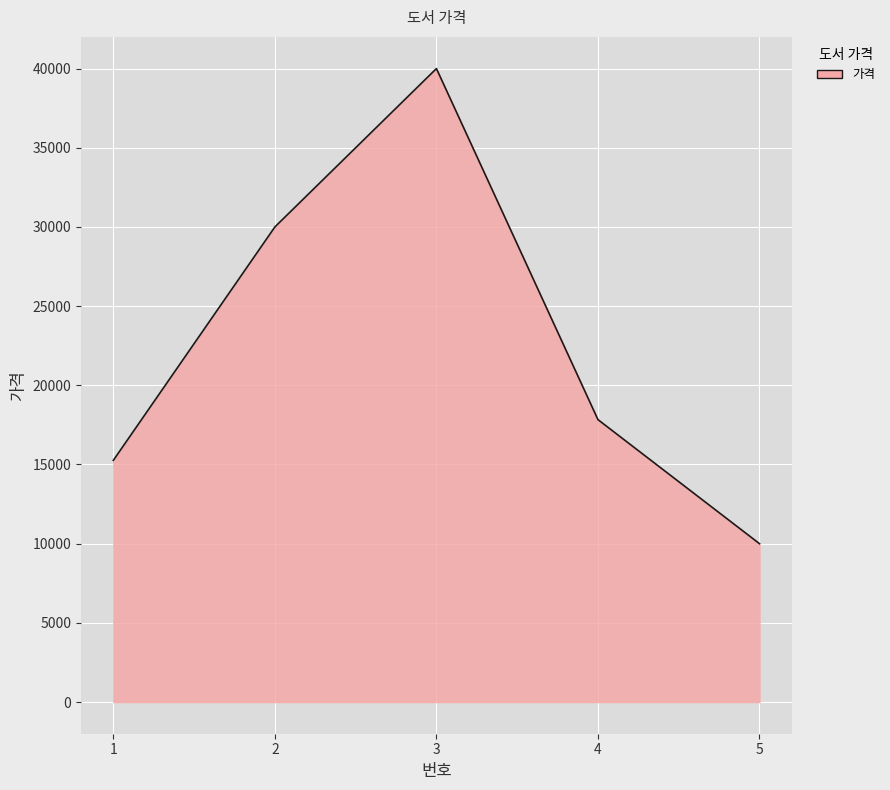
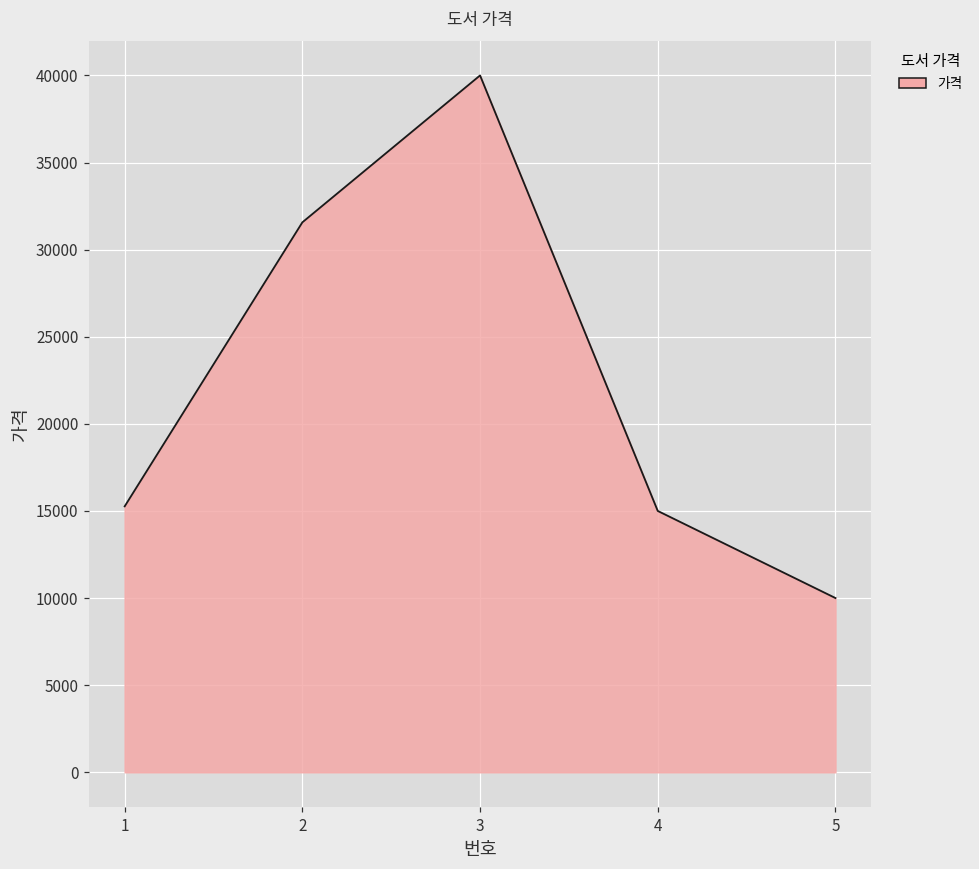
2: 30000 -> 31600
4: 17800 -> 15000
